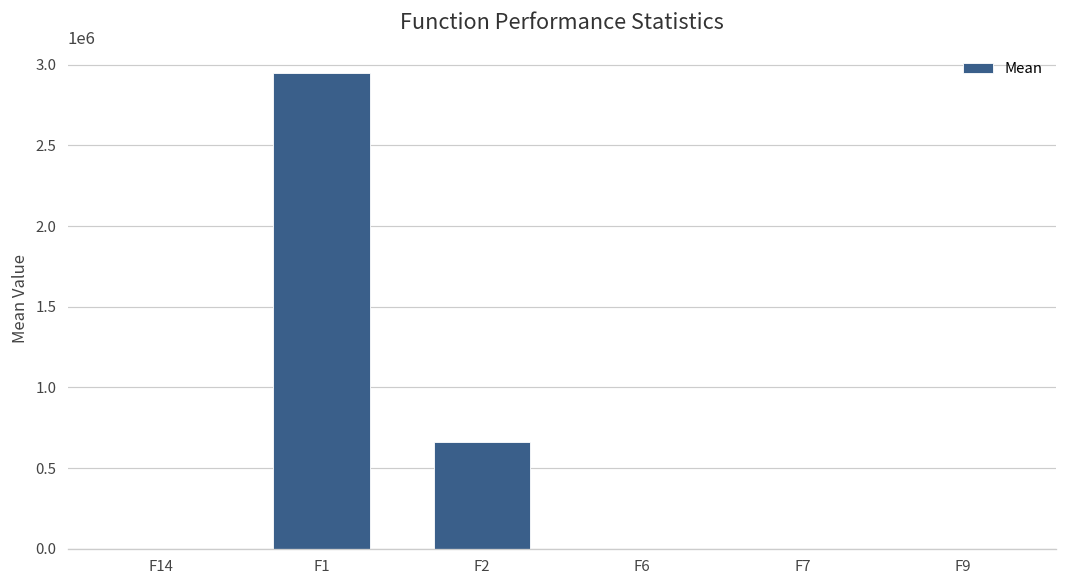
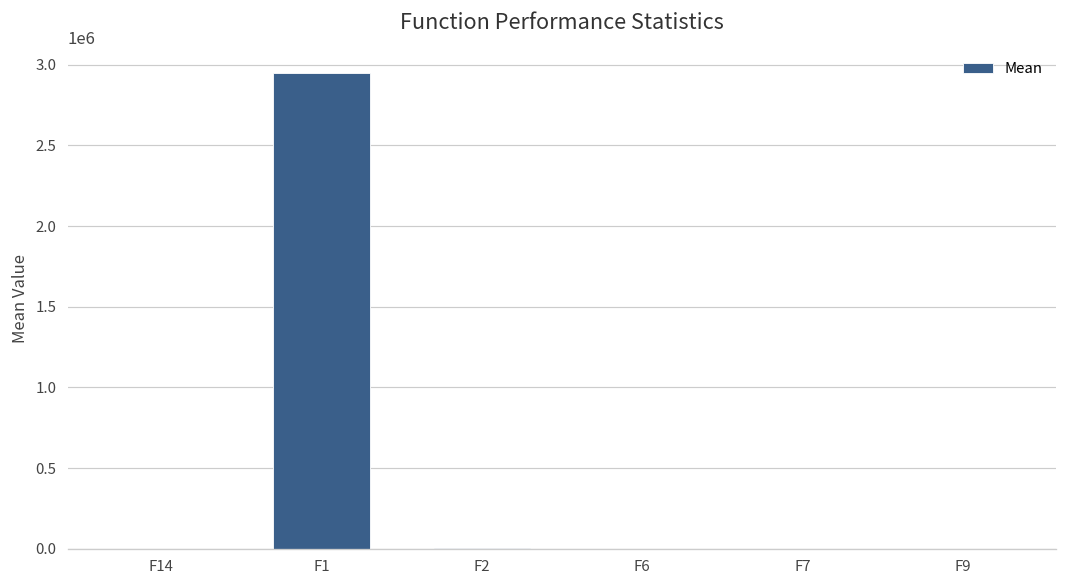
F2: 660000 -> 0
